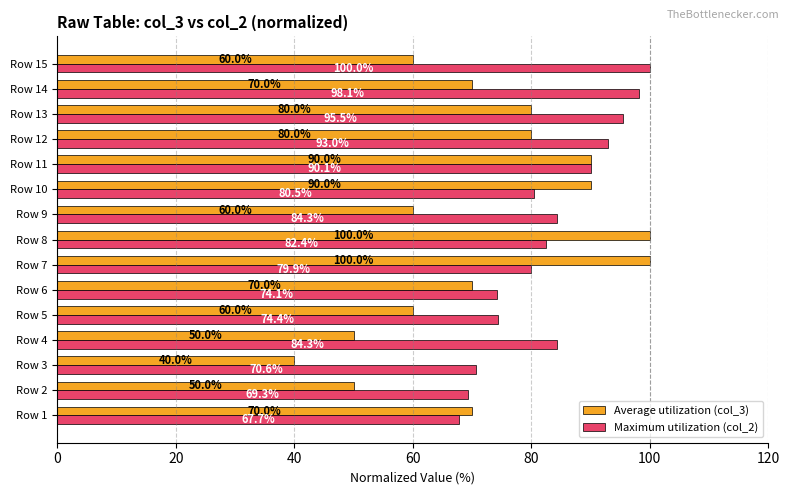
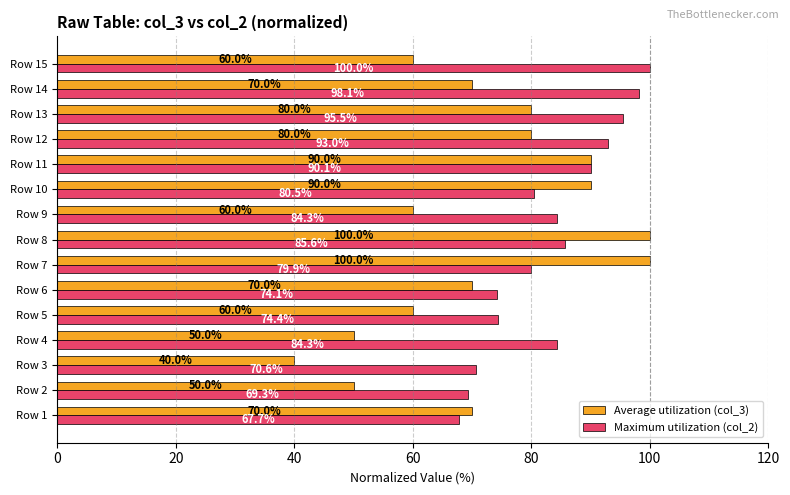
Maximum utilization (col_2), Row 8: 82.4% -> 85.6%
